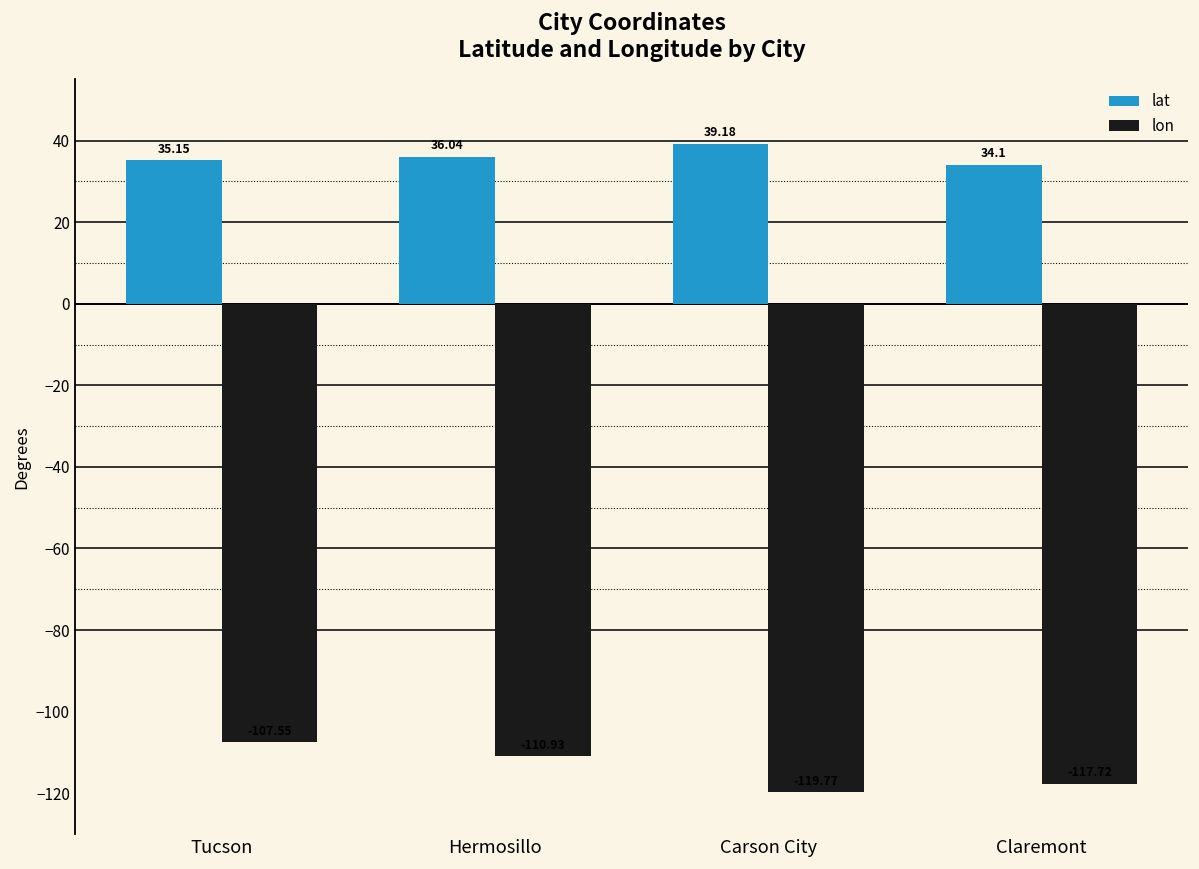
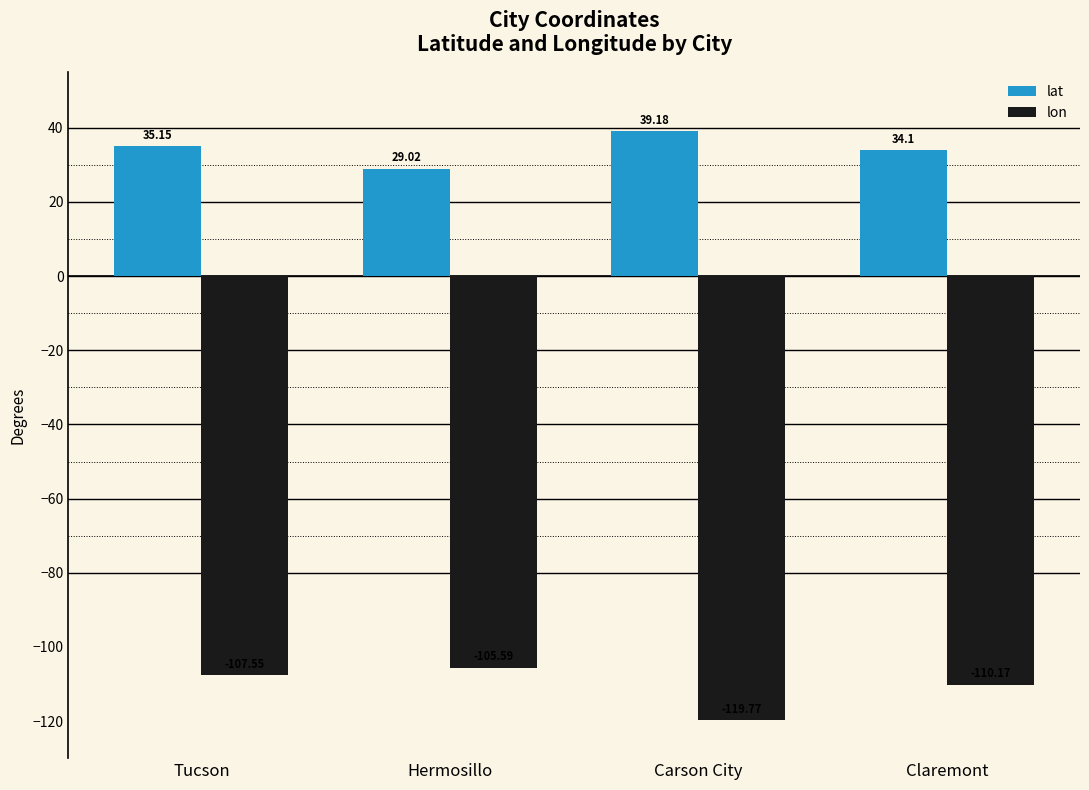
lat, Hermosillo: 36.04 -> 29.02
lon, Hermosillo: -111 -> -106
lon, Claremont: -118 -> -110
